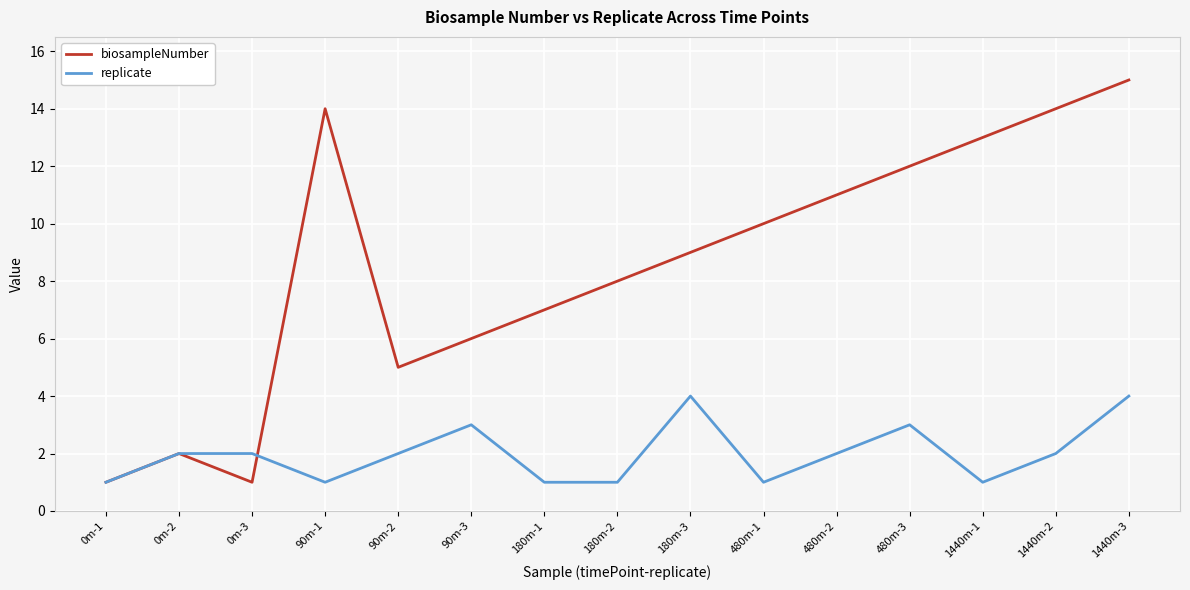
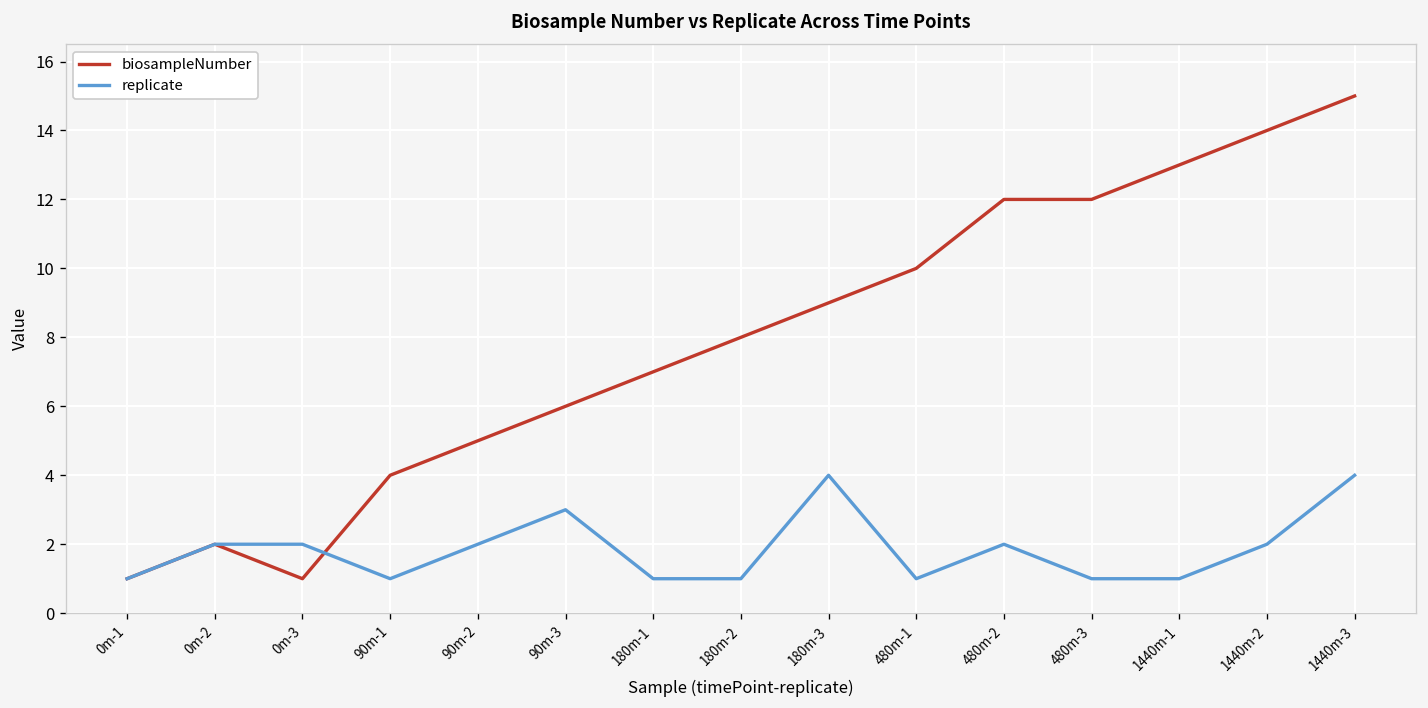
biosampleNumber, 90m-1: 14 -> 4
biosampleNumber, 480m-2: 11 -> 12
replicate, 480m-3: 3 -> 1
